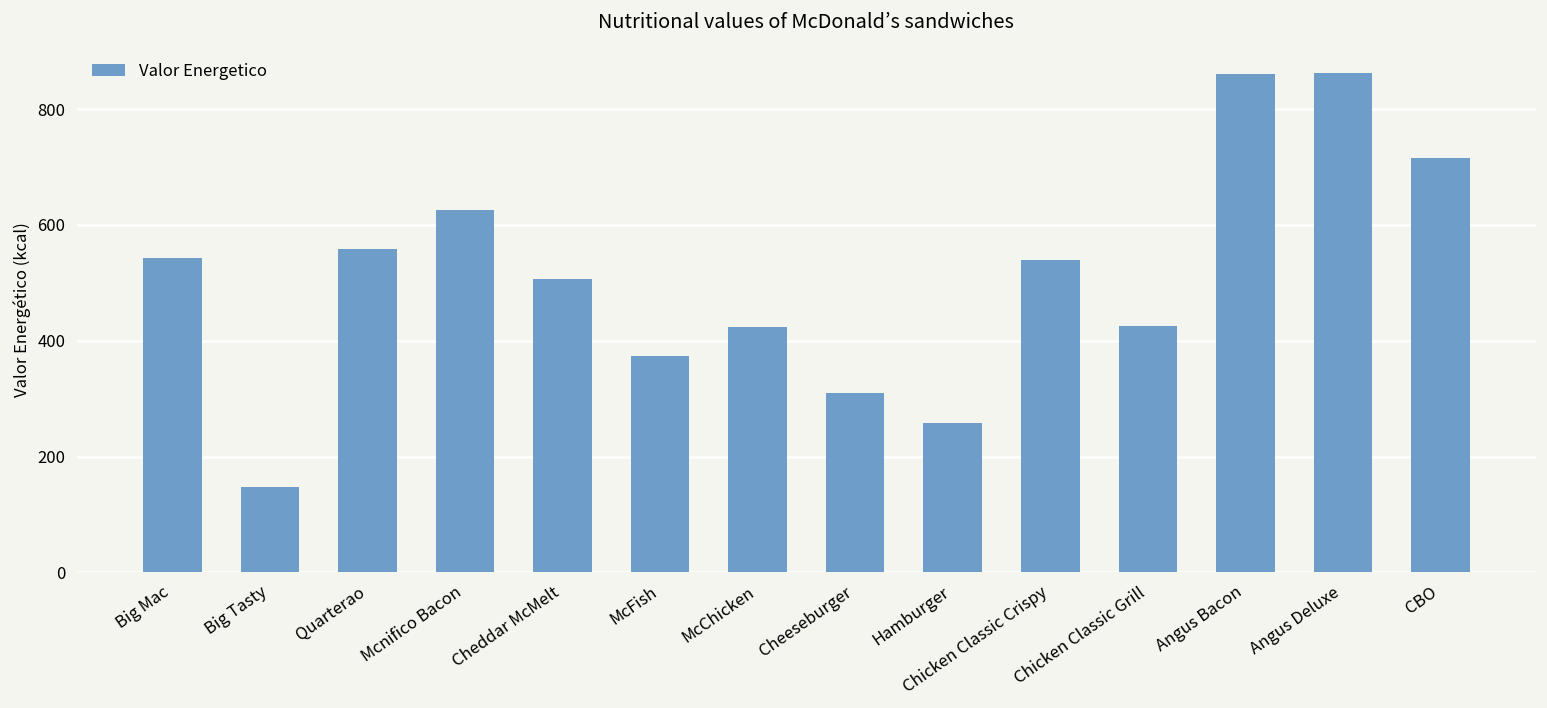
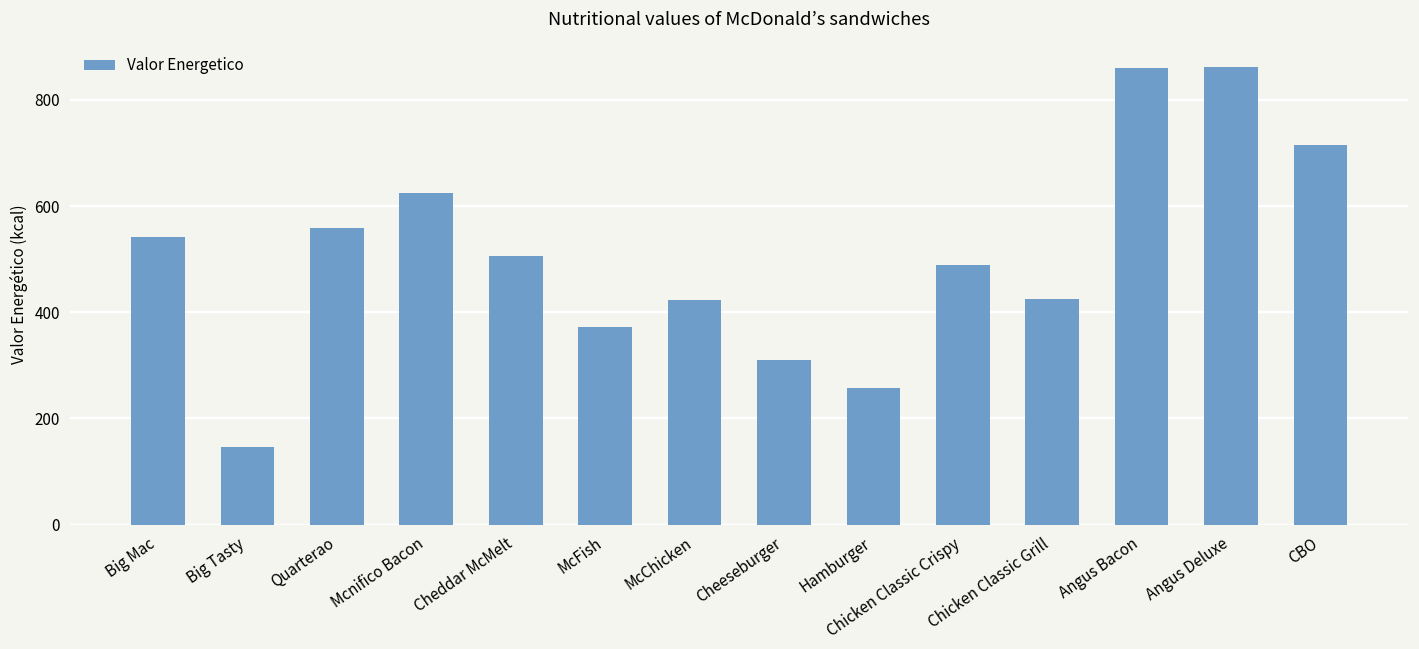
Chicken Classic Crispy: 540 -> 490
